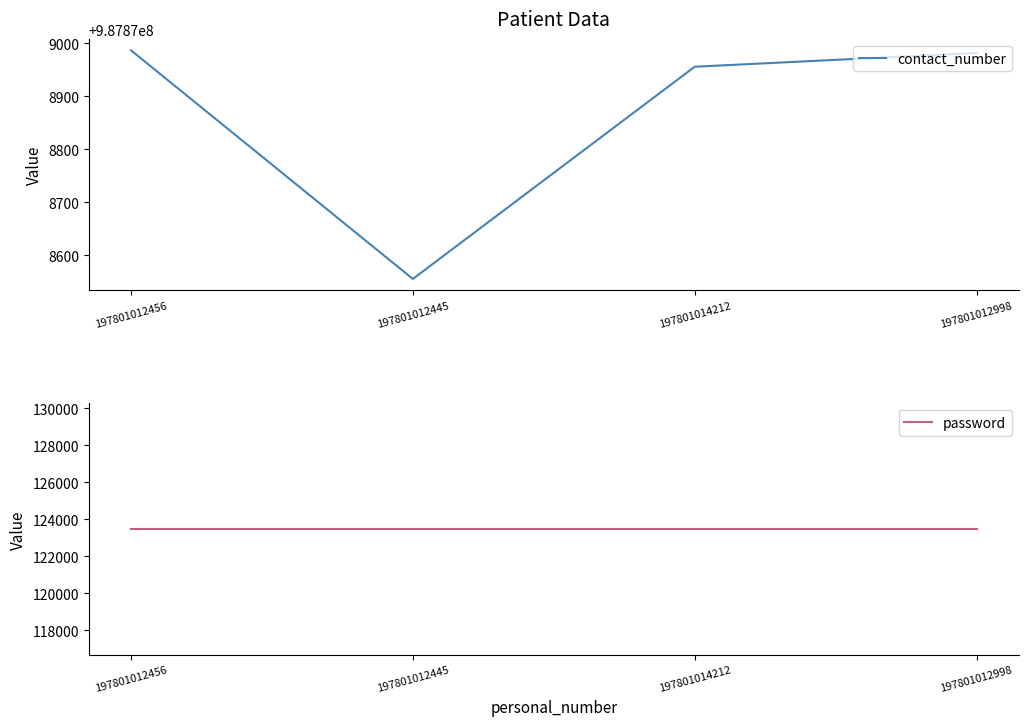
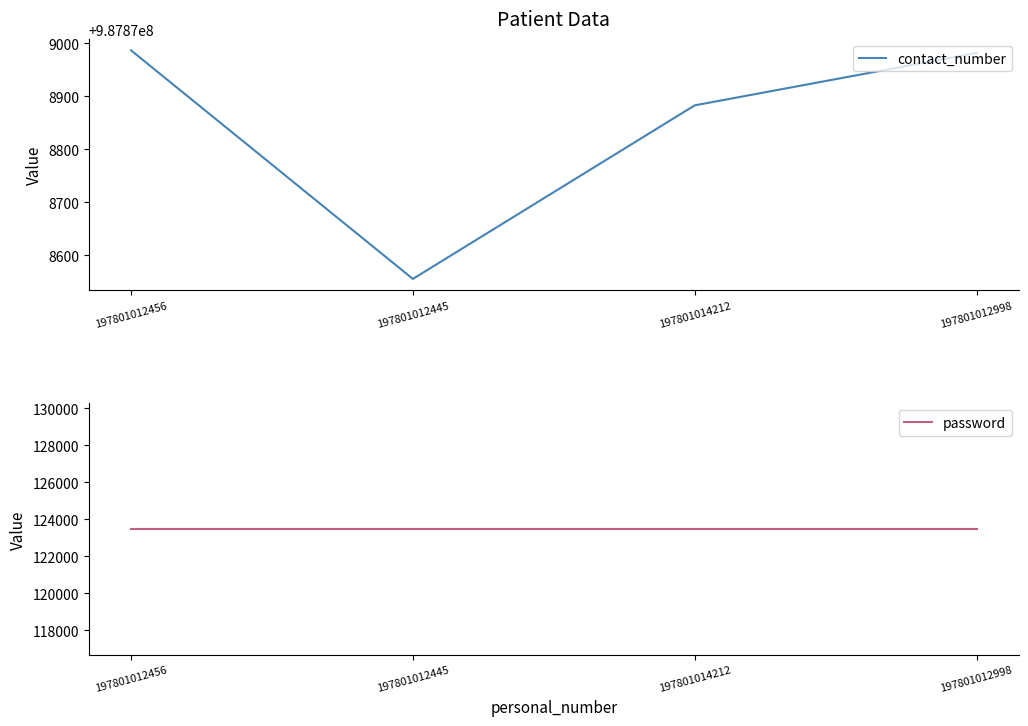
Patient Data, 197801014212: 987878960 -> 987878880
